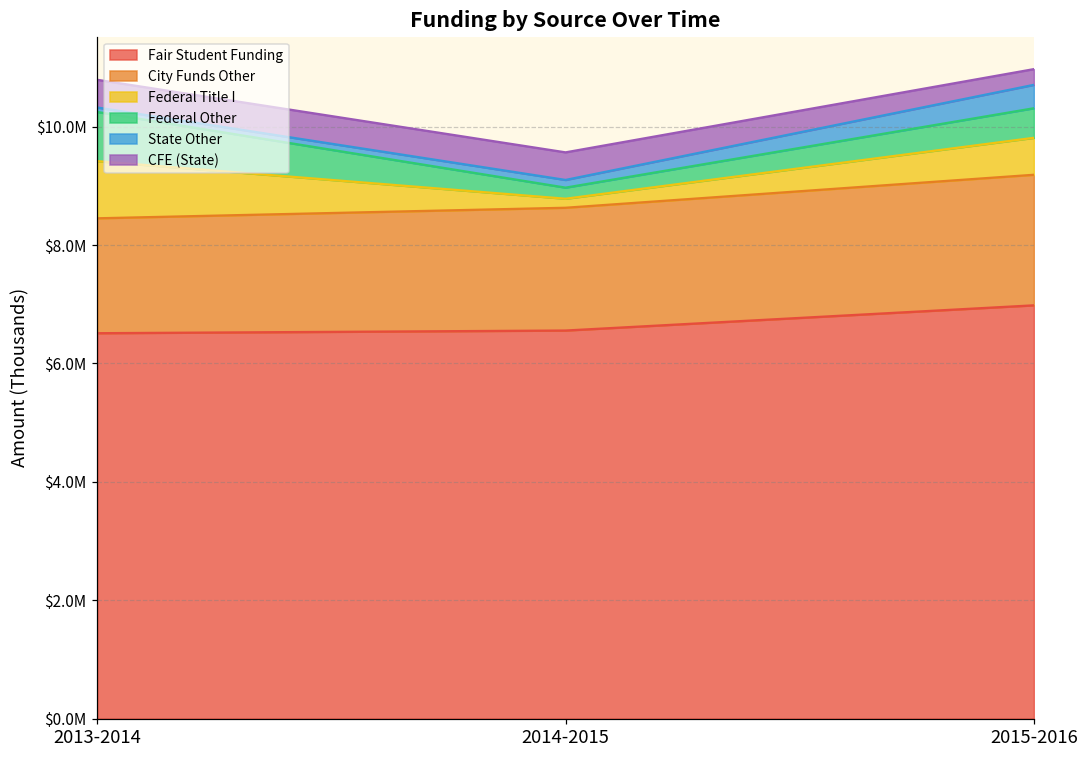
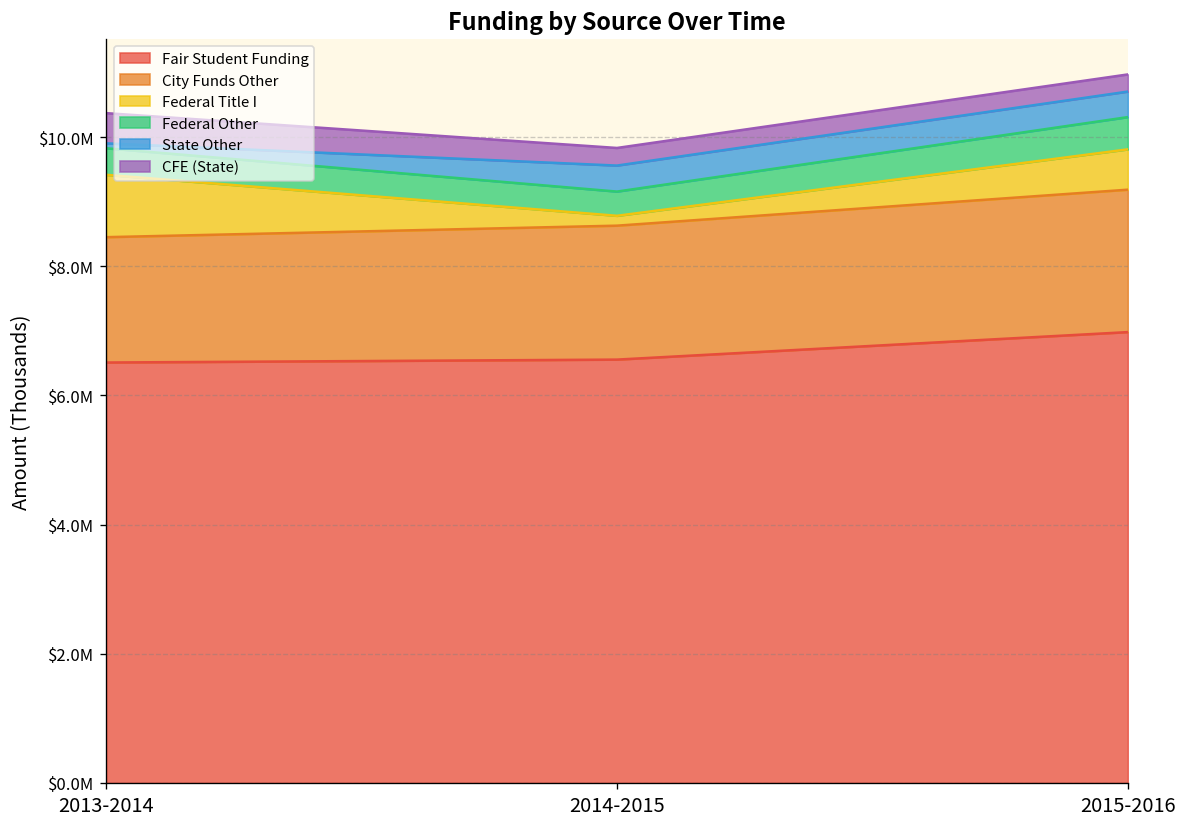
Federal Other, 2013-2014: $800000 -> $400000
Federal Other, 2014-2015: $200000 -> $400000
State Other, 2014-2015: $100000 -> $400000
CFE (State), 2014-2015: $500000 -> $300000
